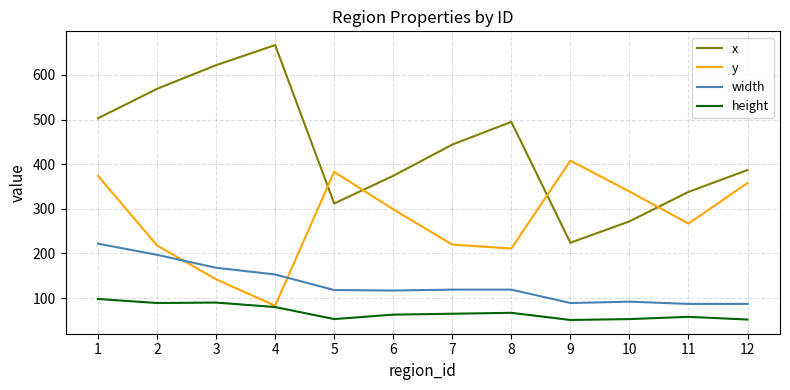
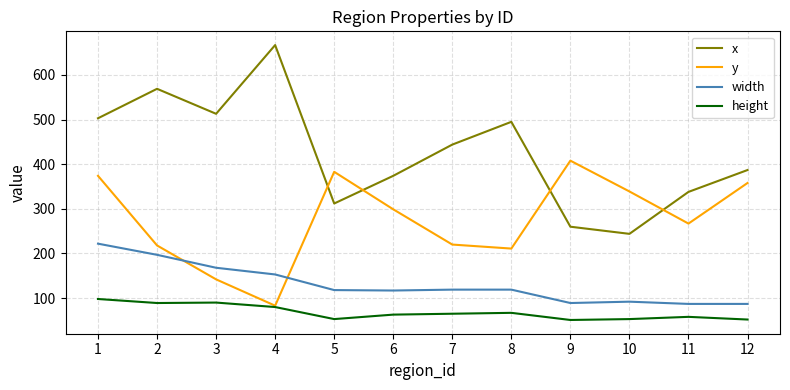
x, 3: 620 -> 510
x, 9: 220 -> 260
x, 10: 270 -> 240
